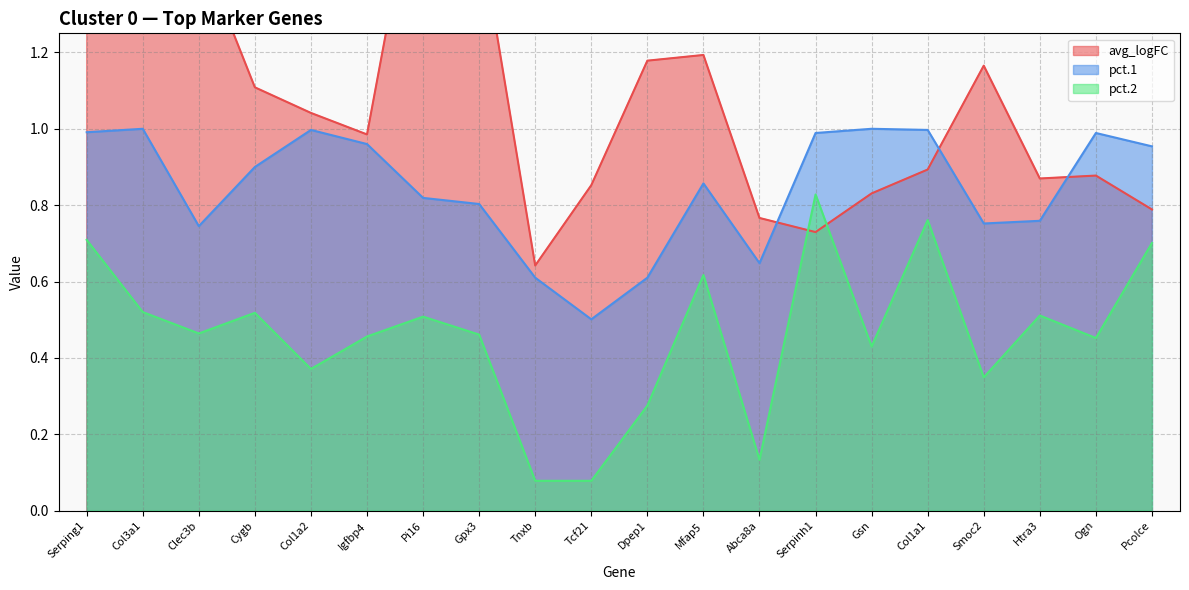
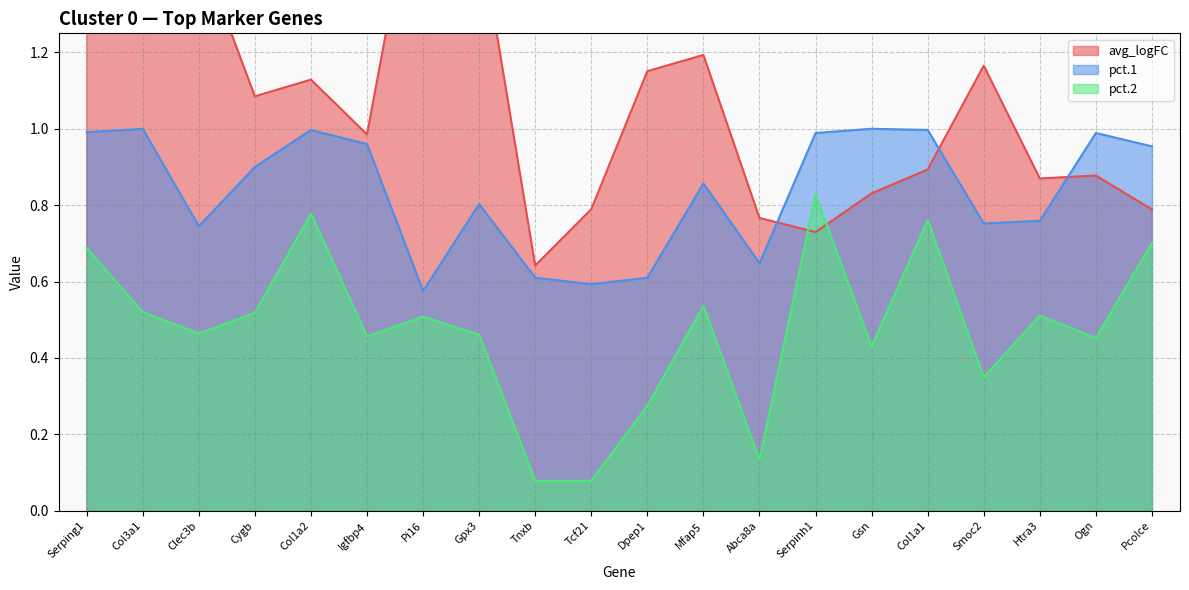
pct.2, Serping1: 0.71 -> 0.69
avg_logFC, Cygb: 1.11 -> 1.09
avg_logFC, Col1a2: 1.04 -> 1.13
pct.2, Col1a2: 0.37 -> 0.78
pct.1, Pi16: 0.82 -> 0.58
avg_logFC, Tcf21: 0.85 -> 0.79
pct.1, Tcf21: 0.50 -> 0.59
avg_logFC, Dpep1: 1.18 -> 1.15
pct.2, Mfap5: 0.62 -> 0.54
